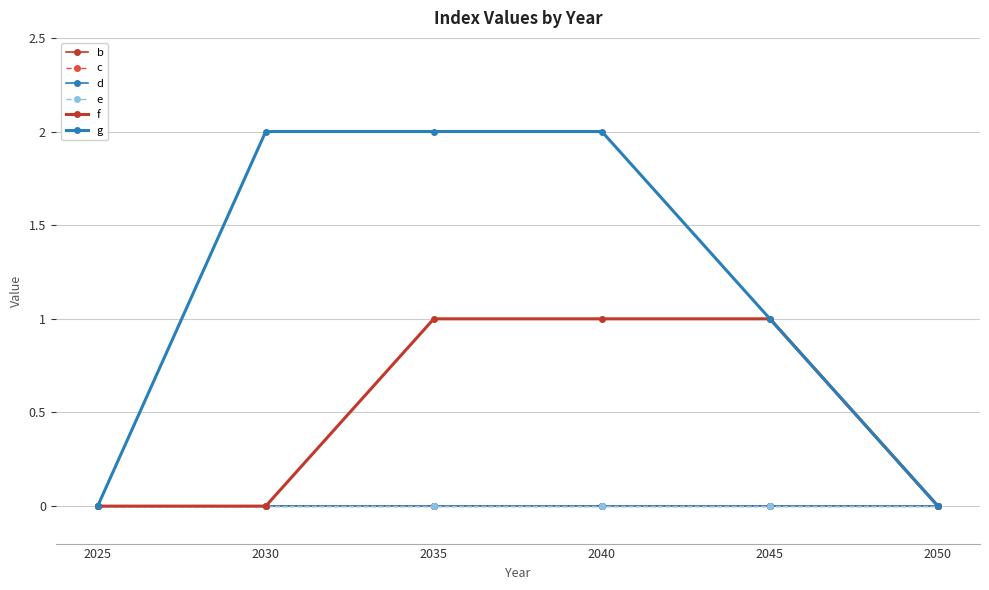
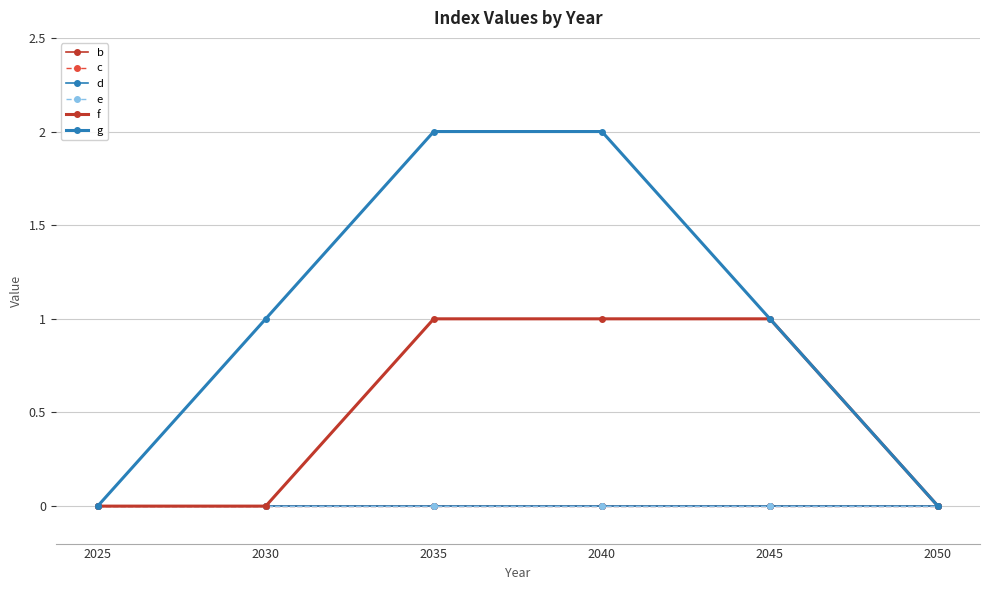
g, 2030: 2 -> 1
